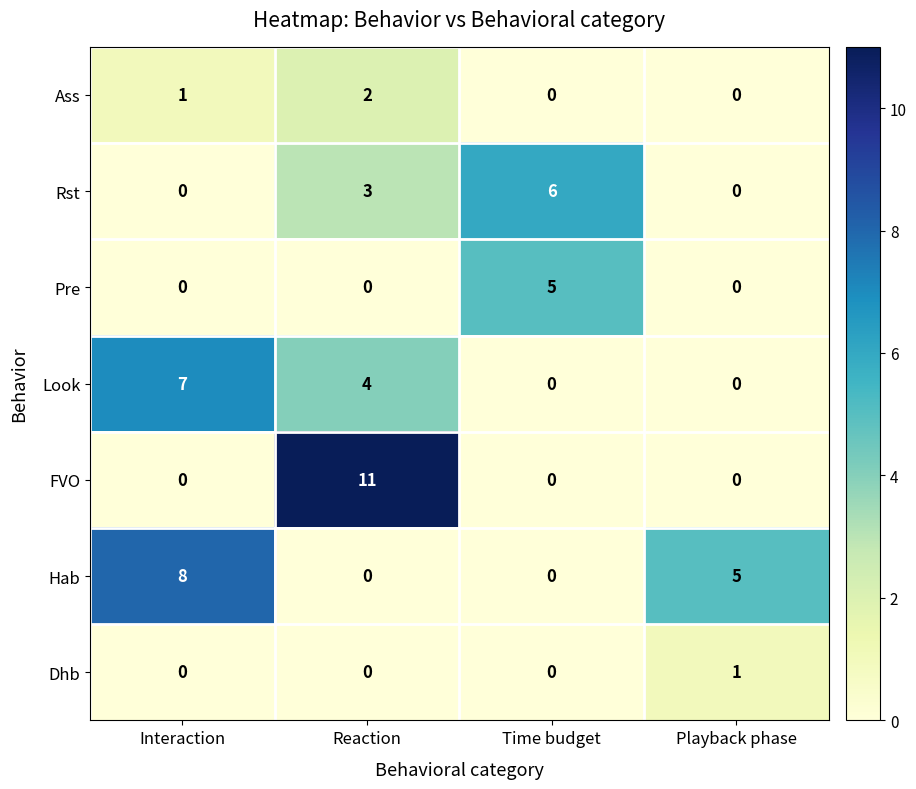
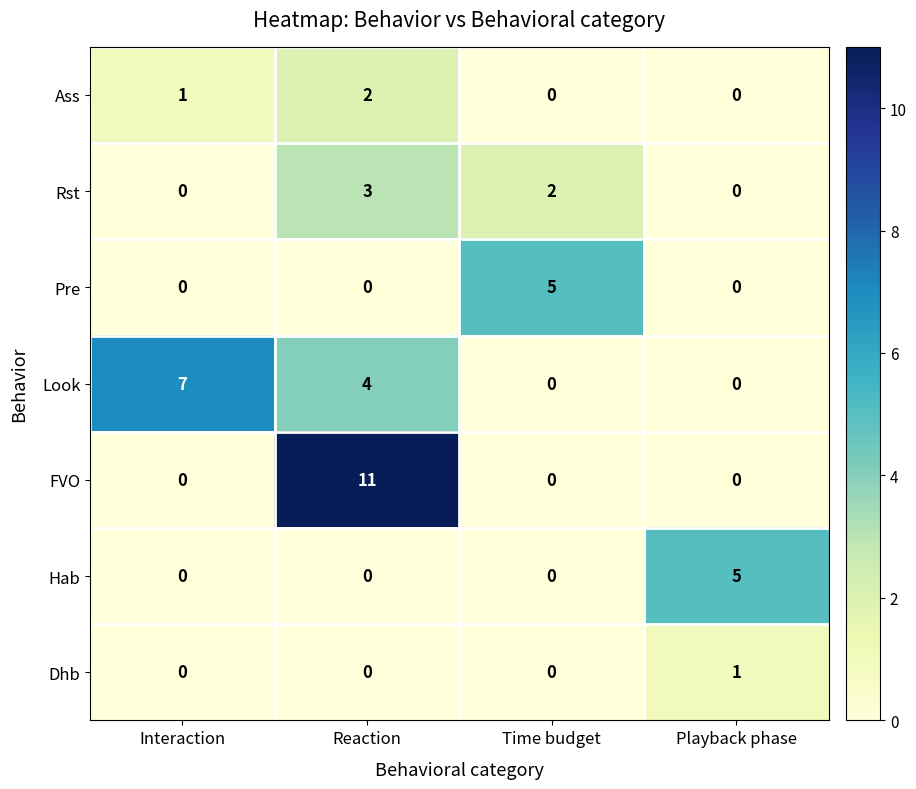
Rst, Time budget: 6 -> 2
Hab, Interaction: 8 -> 0
